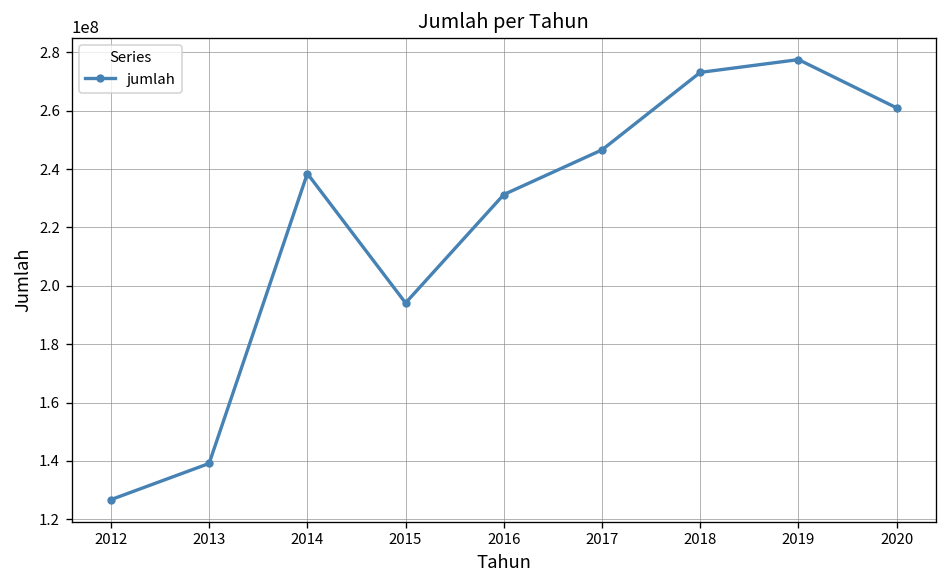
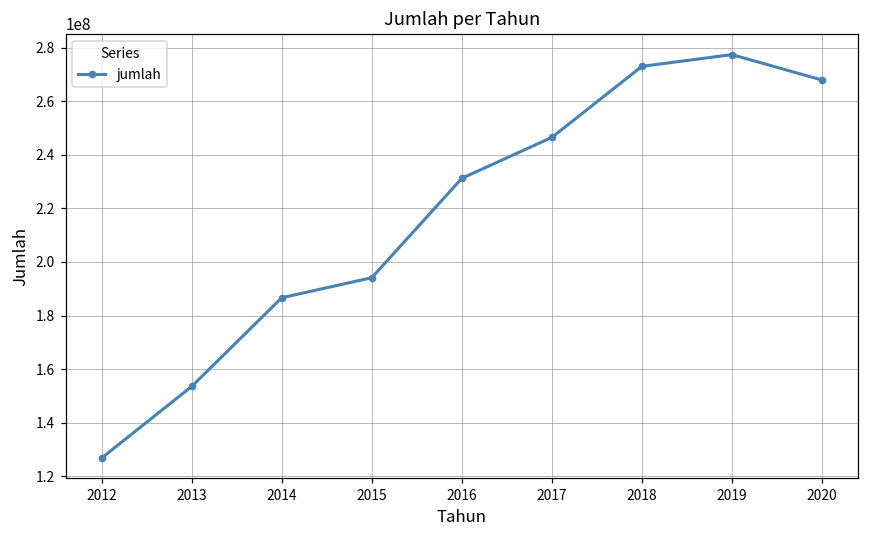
2013: 139000000 -> 153000000
2014: 238000000 -> 187000000
2020: 261000000 -> 268000000
